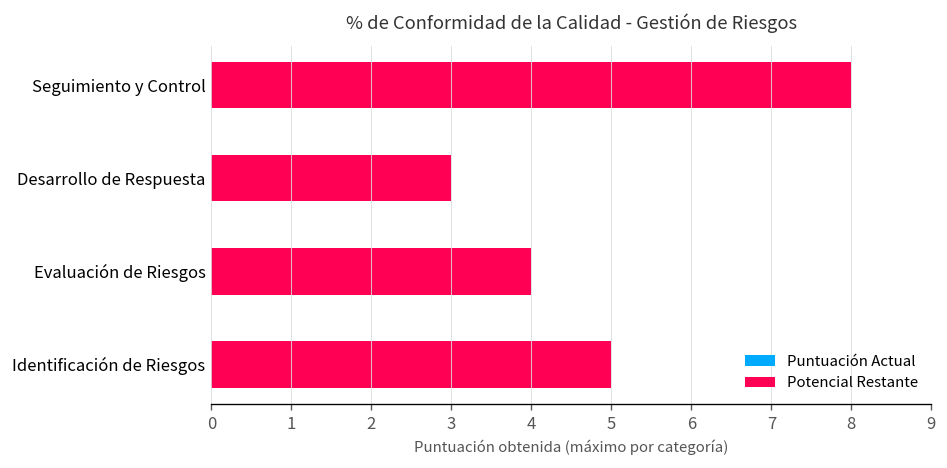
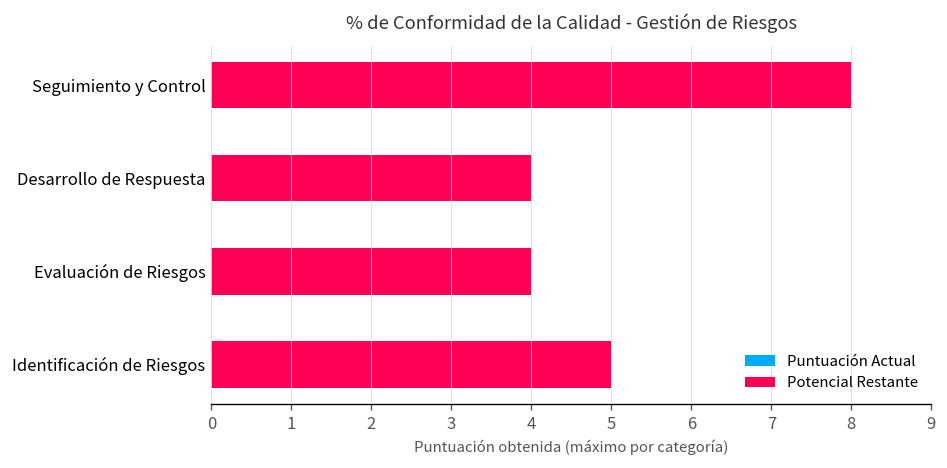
Potencial Restante, Desarrollo de Respuesta: 3 -> 4
